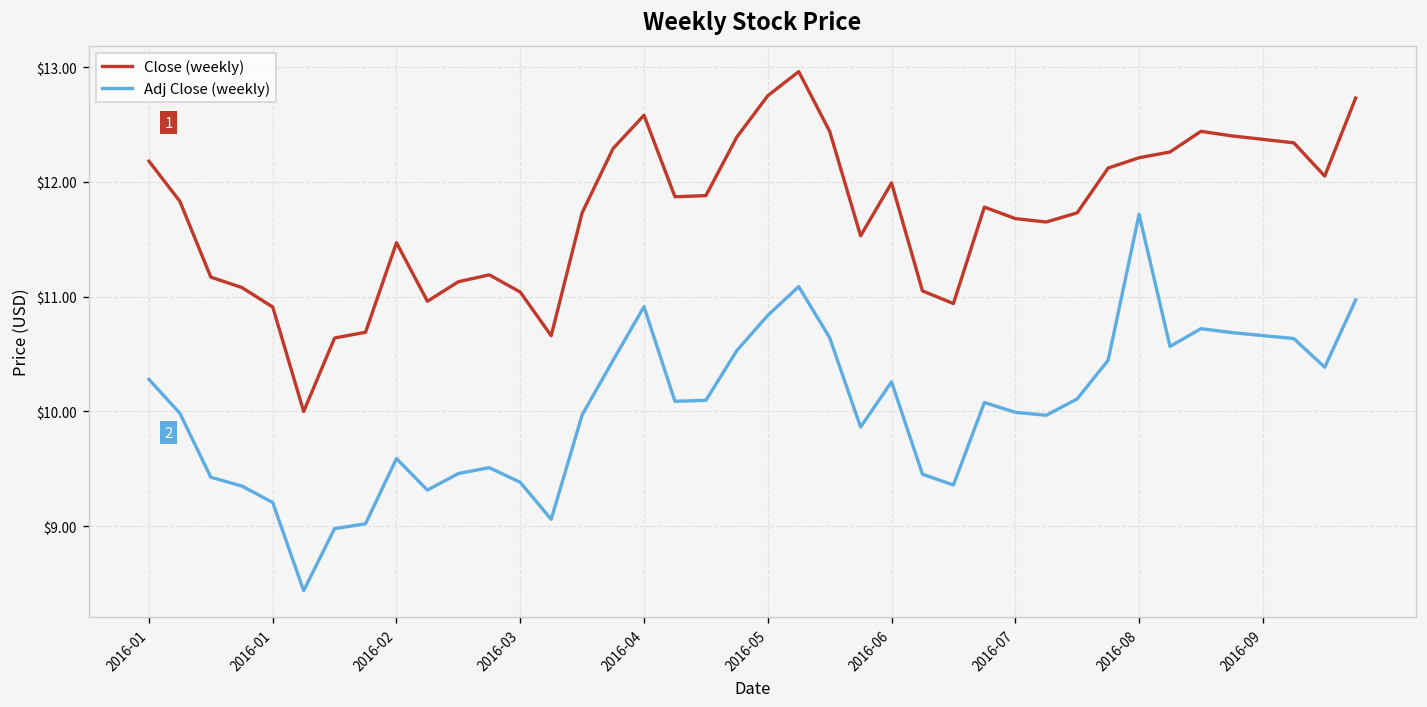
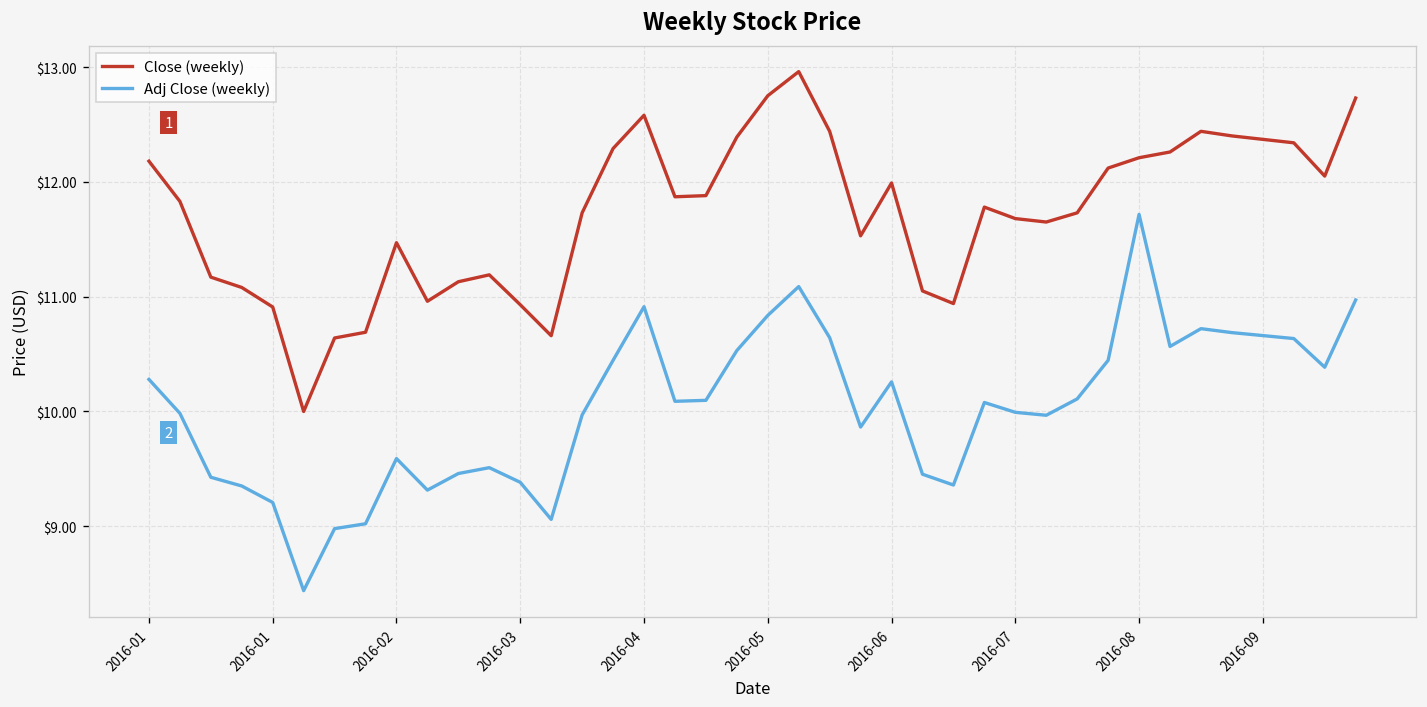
Close (weekly), 2016-03: $11.0 -> $10.9
